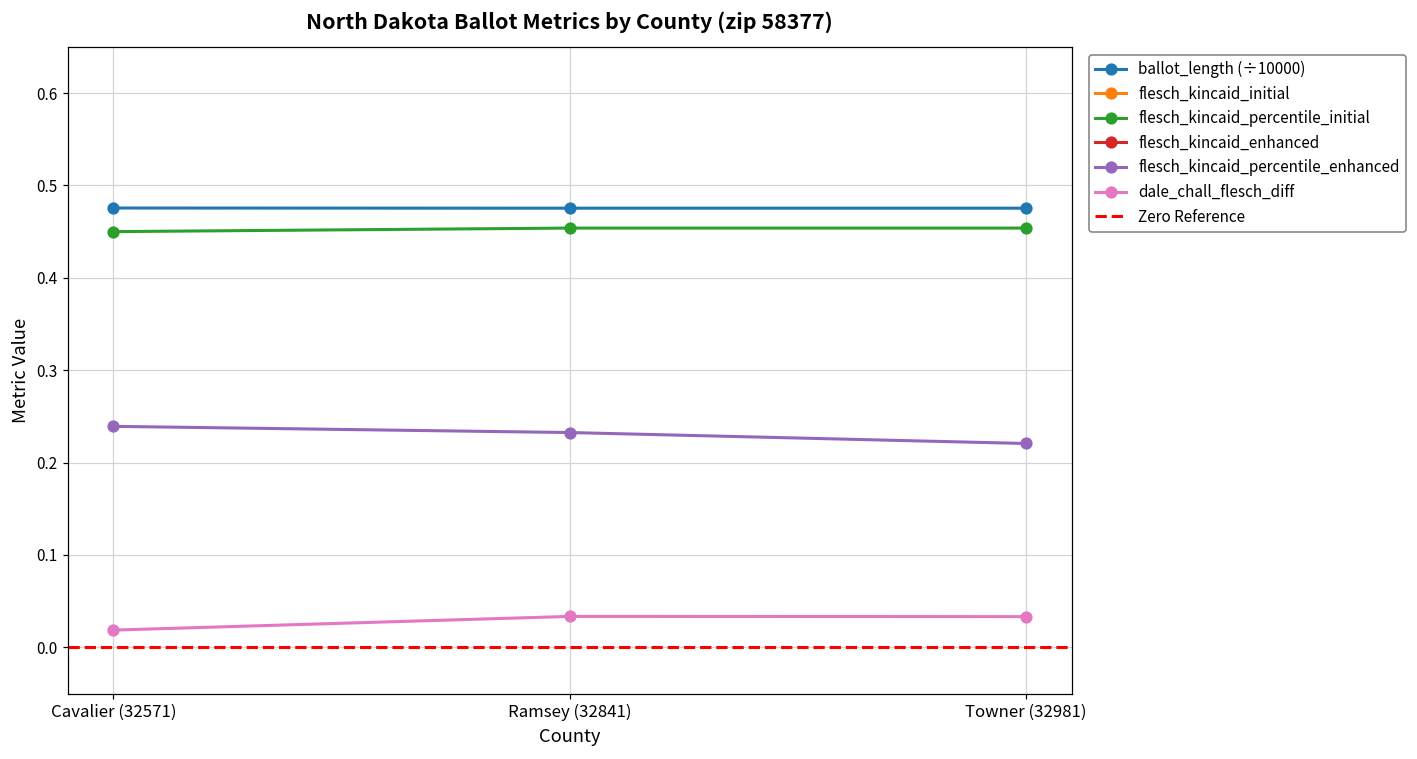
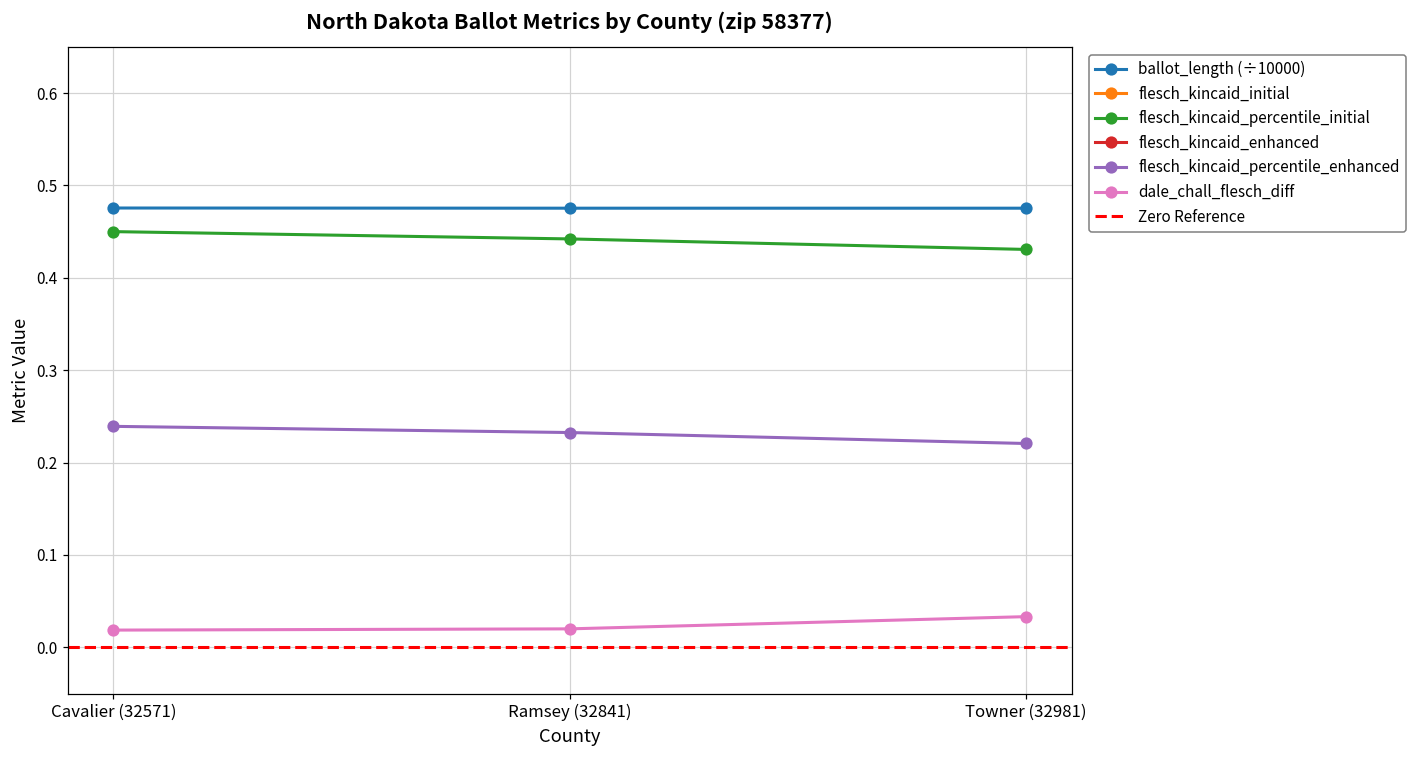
flesch_kincaid_percentile_initial, Ramsey (32841): 0.45 -> 0.44
dale_chall_flesch_diff, Ramsey (32841): 0.03 -> 0.02
flesch_kincaid_percentile_initial, Towner (32981): 0.45 -> 0.43
